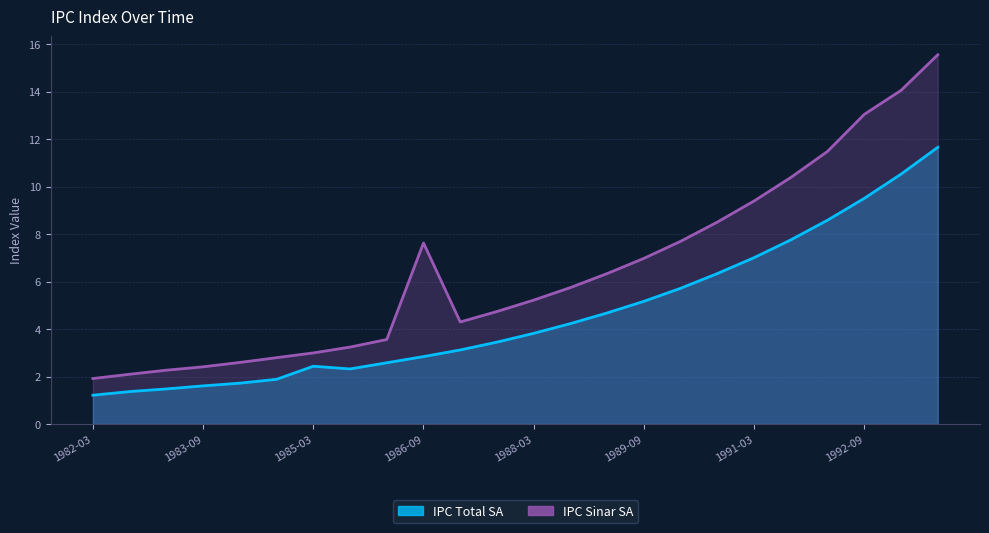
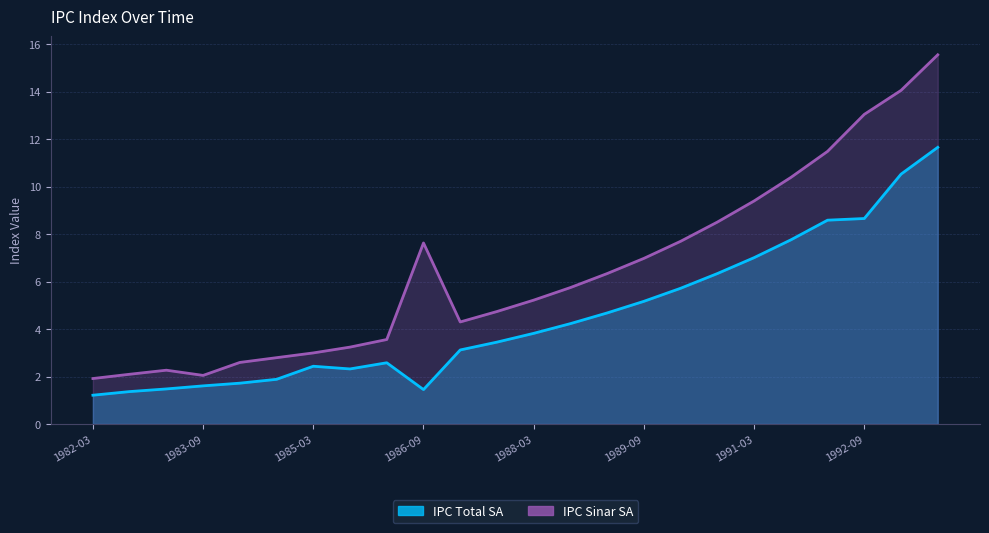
IPC Sinar SA, 1983-09: 2.4 -> 2.0
IPC Total SA, 1986-09: 2.8 -> 1.5
IPC Total SA, 1992-09: 9.5 -> 8.7
